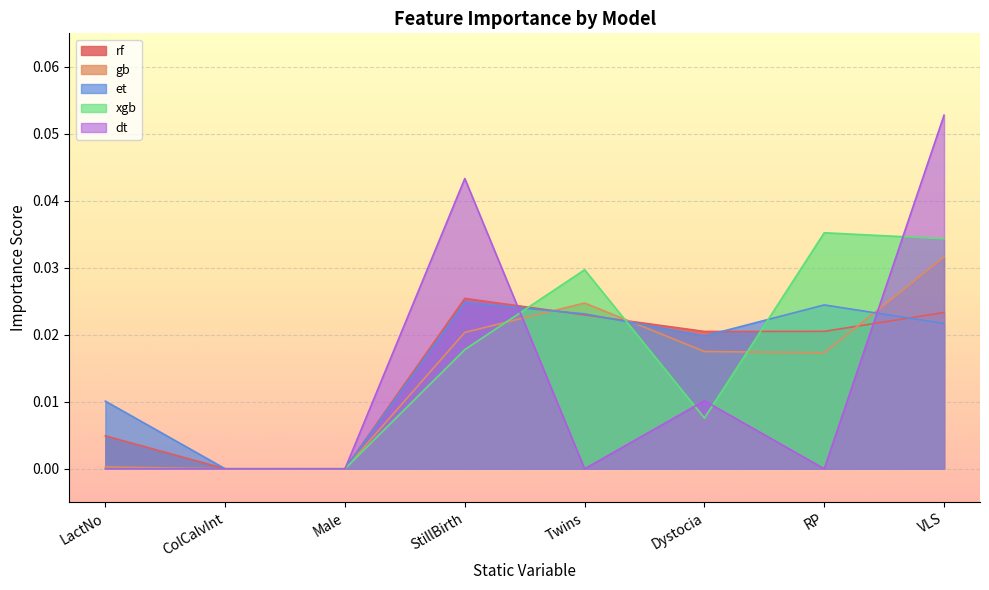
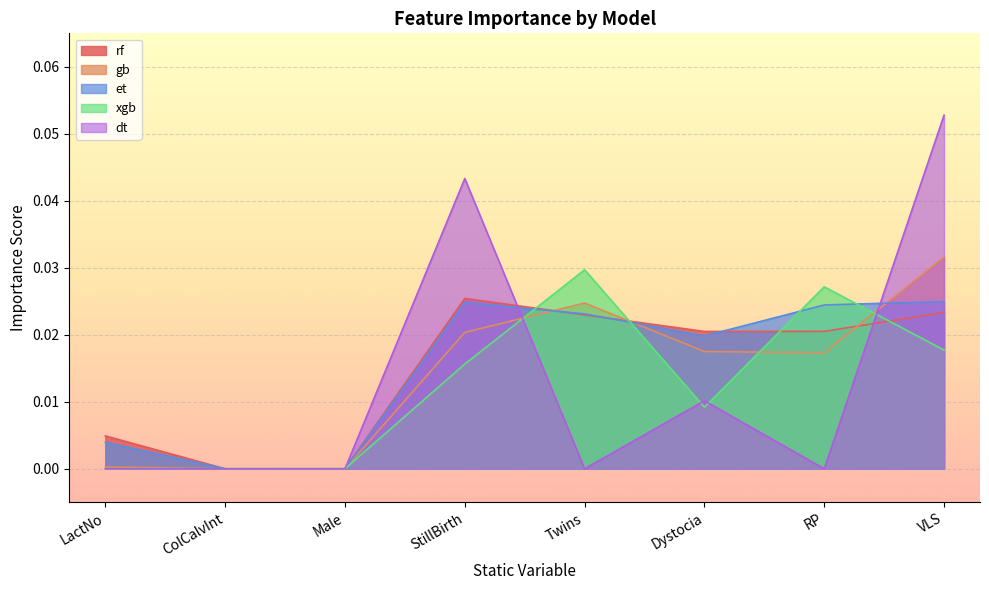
et, LactNo: 0.010 -> 0.004
xgb, StillBirth: 0.018 -> 0.016
xgb, Dystocia: 0.008 -> 0.009
xgb, RP: 0.035 -> 0.027
et, VLS: 0.022 -> 0.025
xgb, VLS: 0.034 -> 0.018
